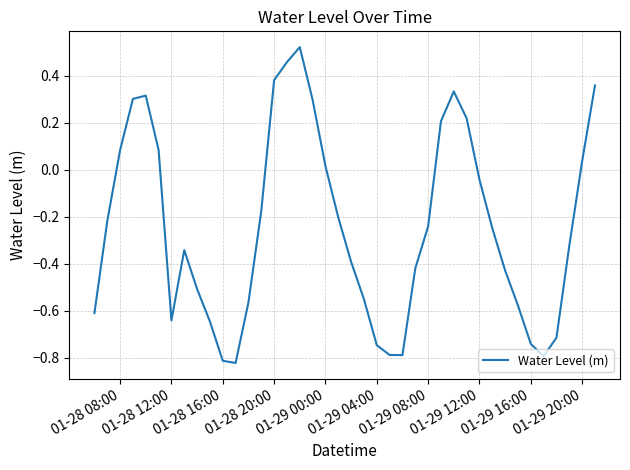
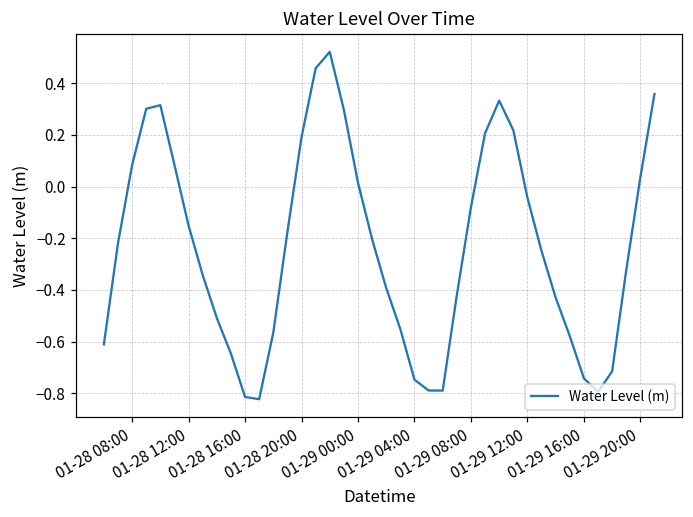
01-28 12:00: -0.64 -> -0.15
01-28 20:00: 0.38 -> 0.19
01-29 08:00: -0.24 -> -0.08
